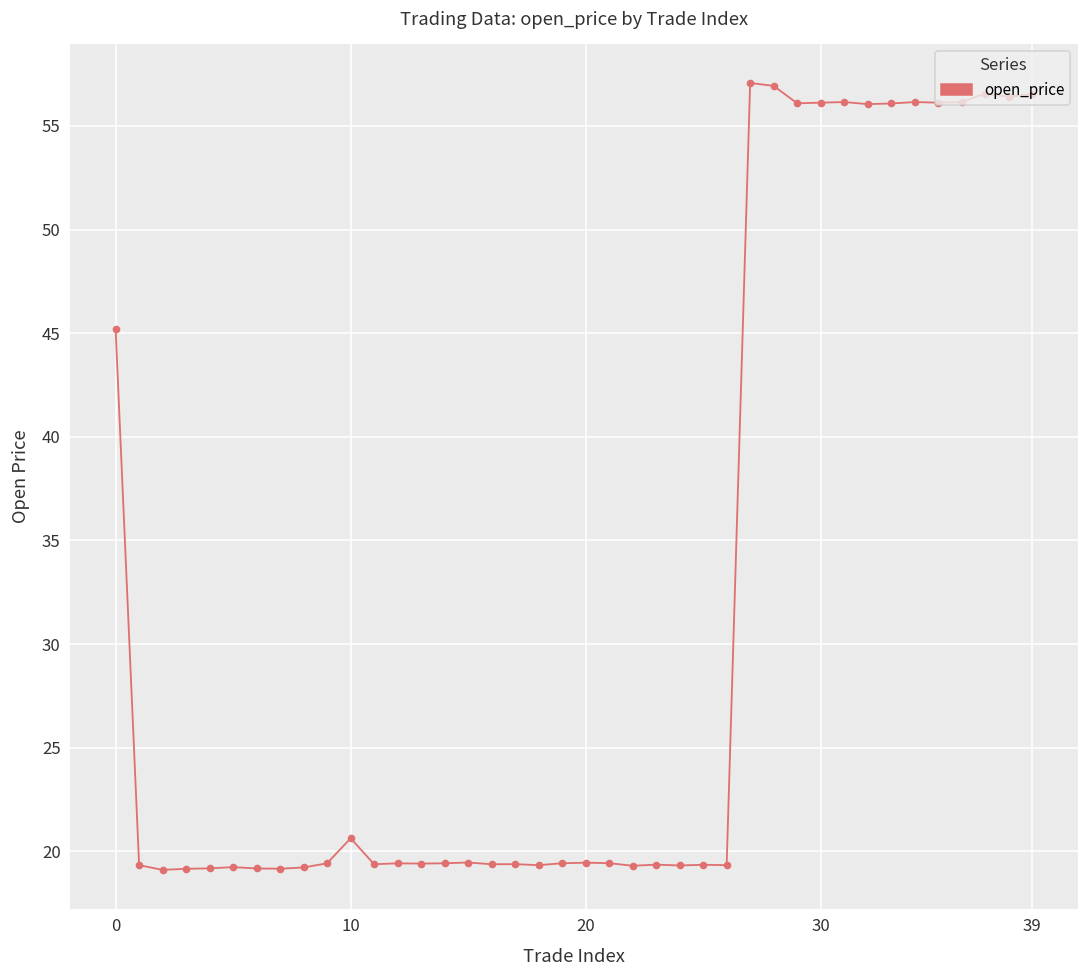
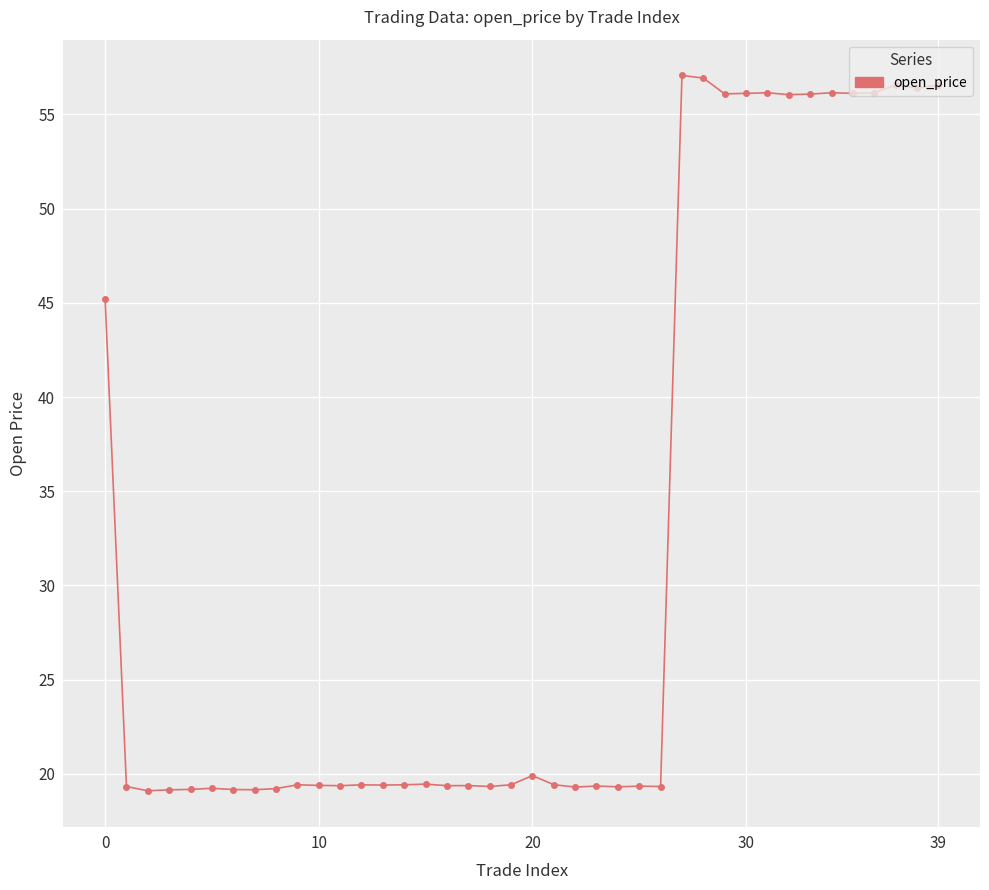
10: 20.6 -> 19.4
20: 19.5 -> 19.9
